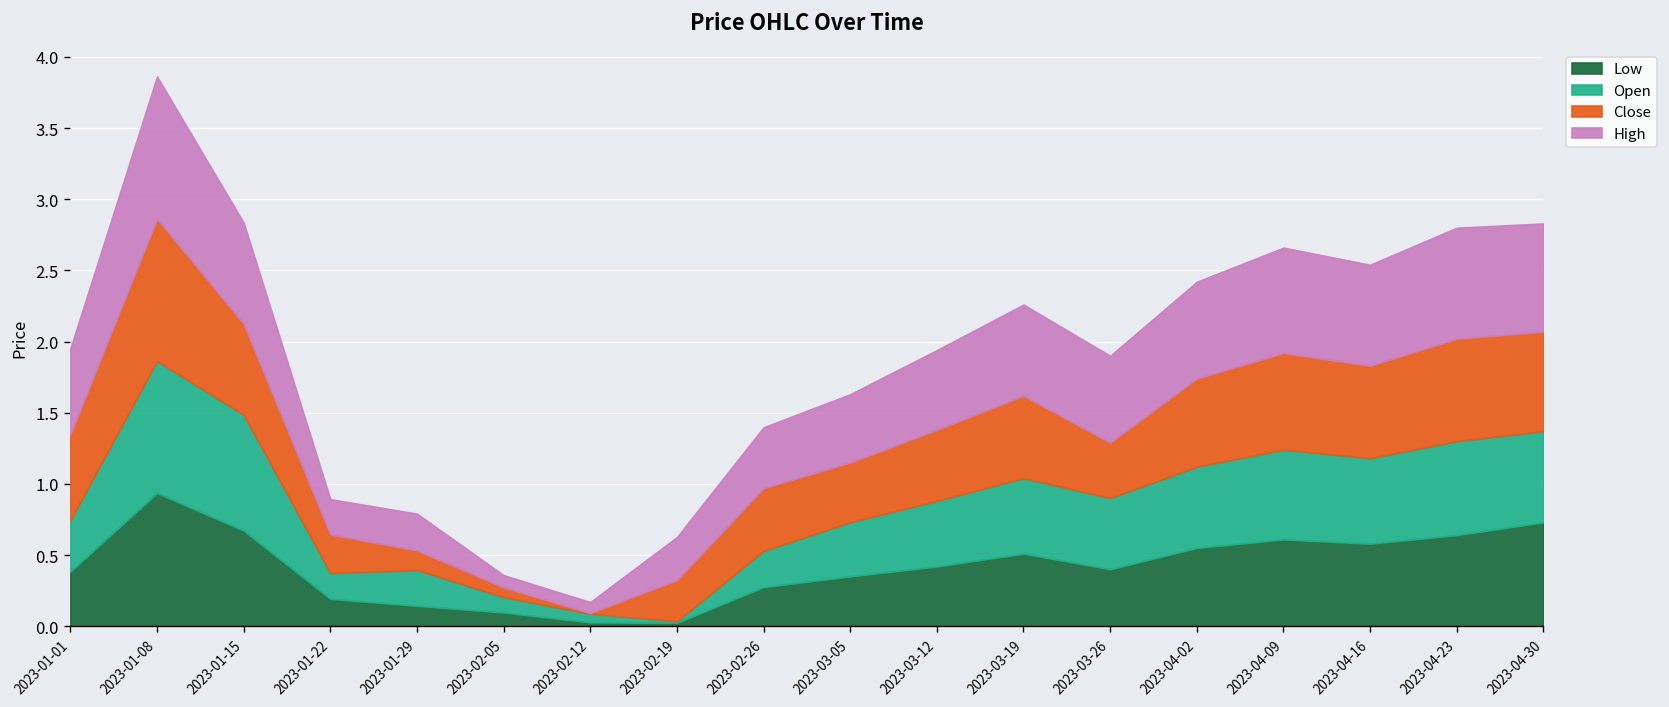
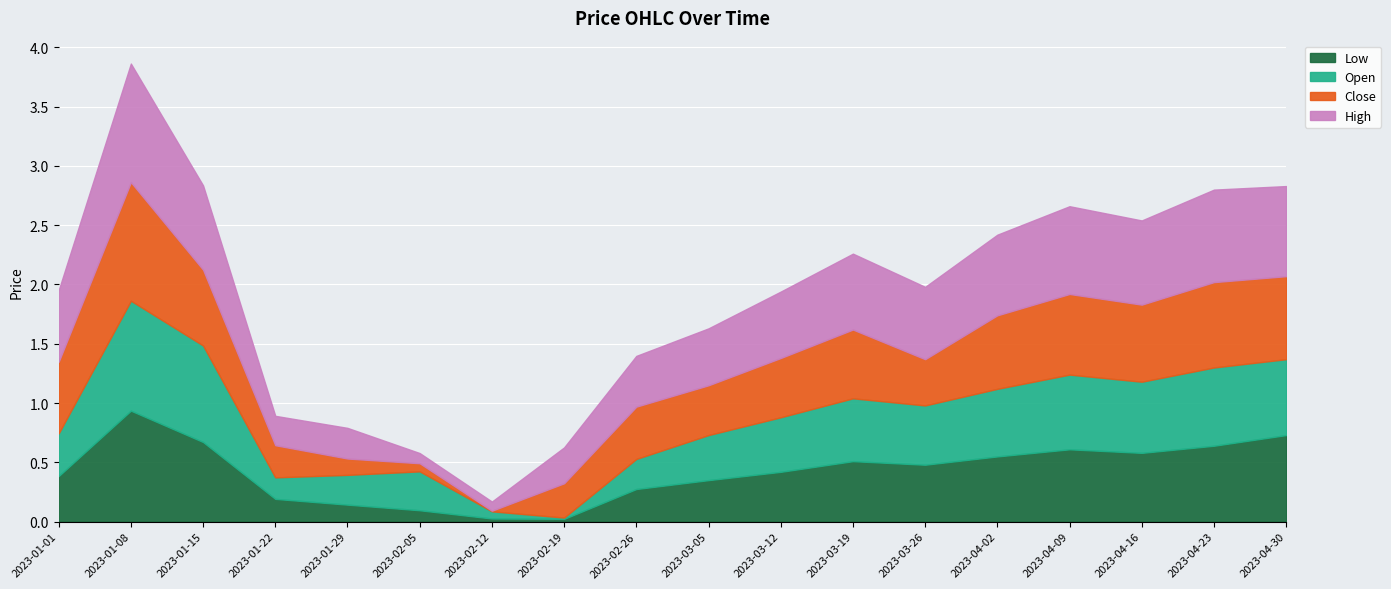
Open, 2023-02-05: 0.11 -> 0.33
Low, 2023-03-26: 0.40 -> 0.48
